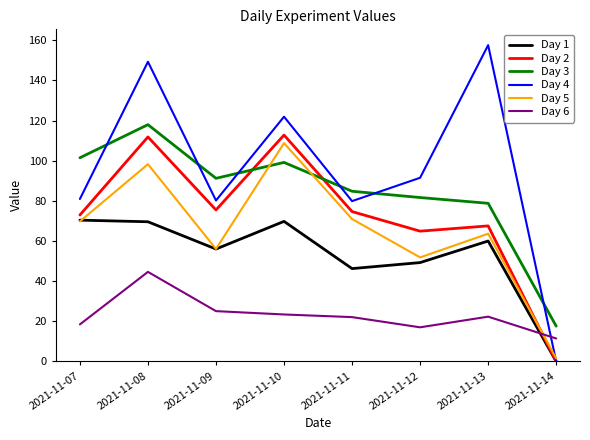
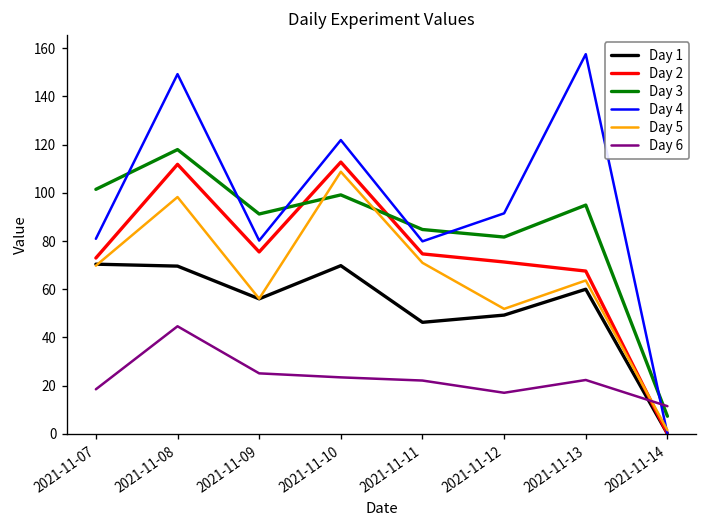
Day 2, 2021-11-12: 65 -> 71
Day 3, 2021-11-13: 79 -> 95
Day 3, 2021-11-14: 18 -> 7
